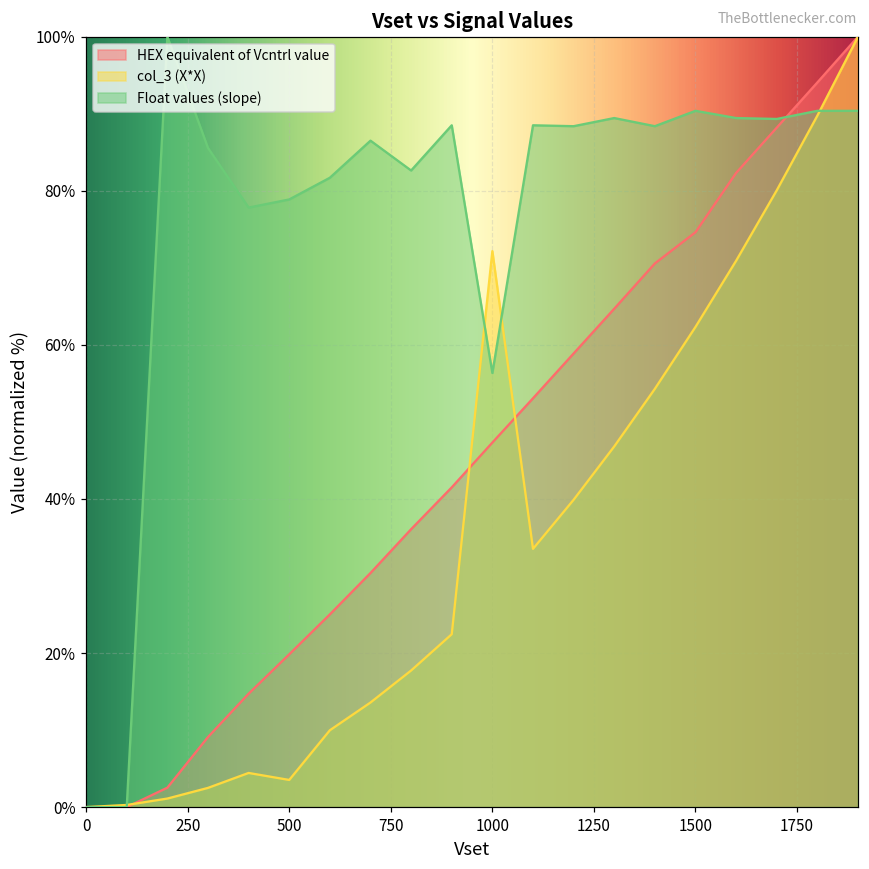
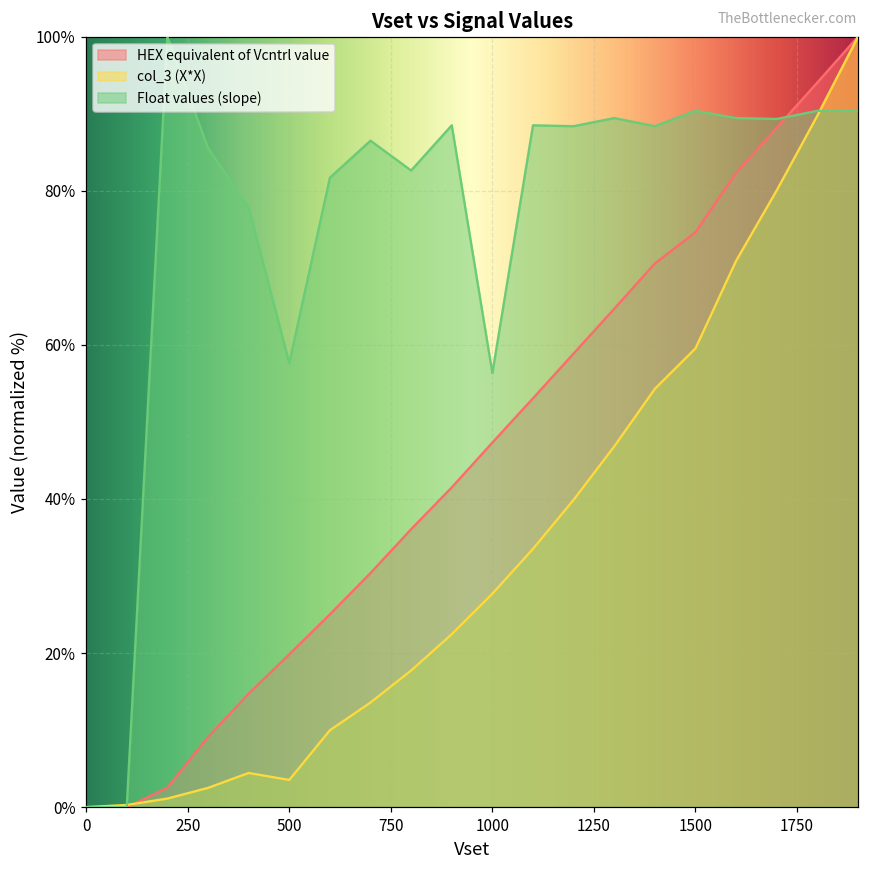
Float values (slope), 500: 79% -> 58%
col_3 (X*X), 1000: 72% -> 28%
col_3 (X*X), 1500: 62% -> 60%
